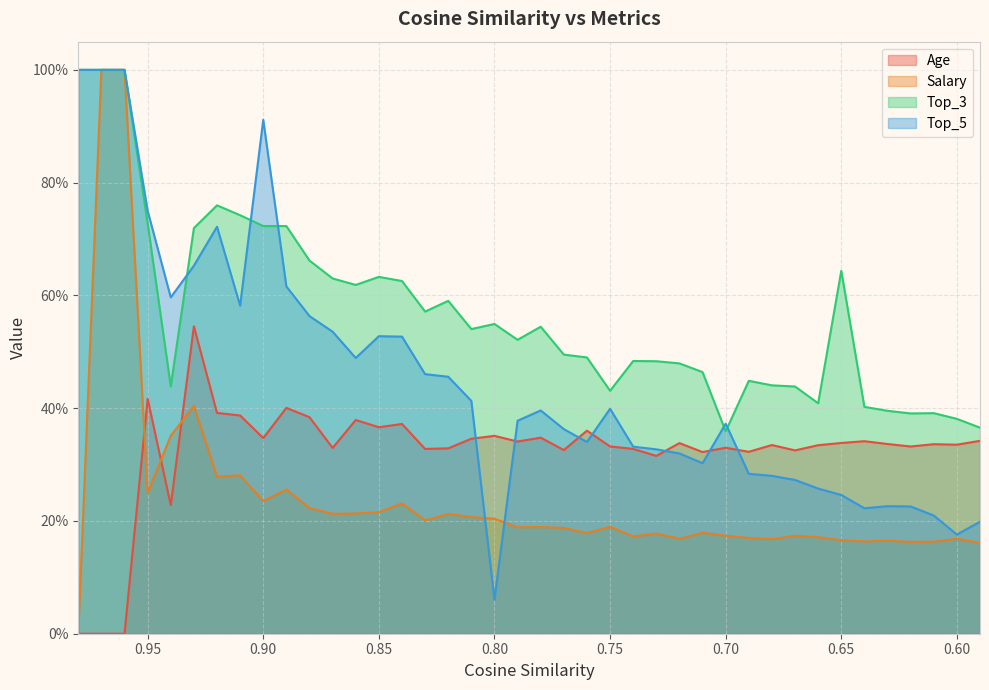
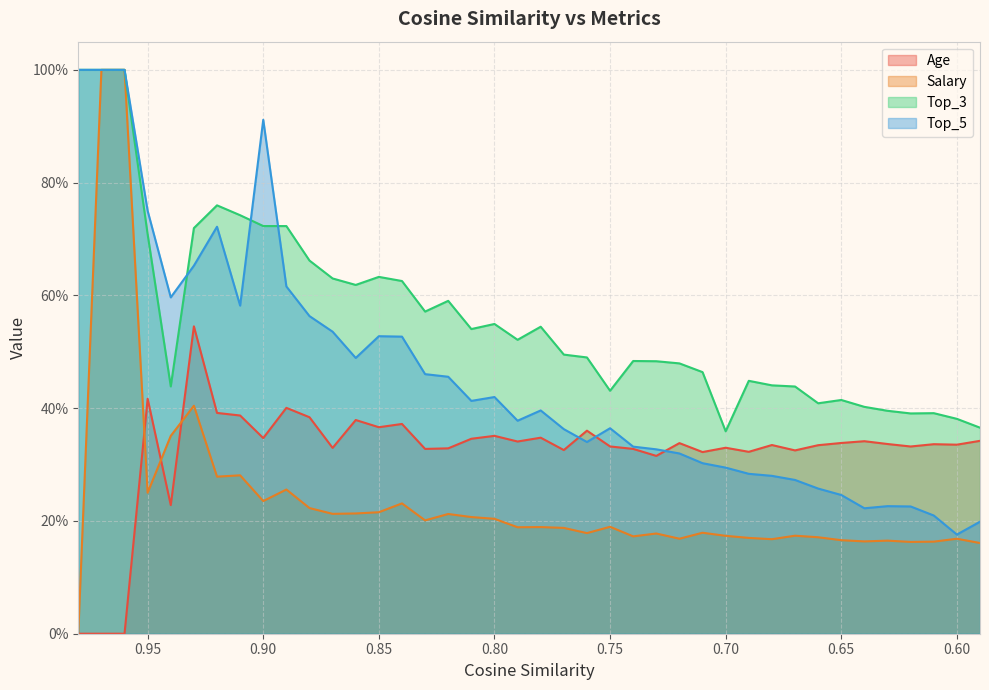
Top_3, 0.95: 73% -> 71%
Top_5, 0.80: 6% -> 42%
Top_5, 0.75: 40% -> 36%
Top_5, 0.70: 37% -> 29%
Top_3, 0.65: 64% -> 41%
